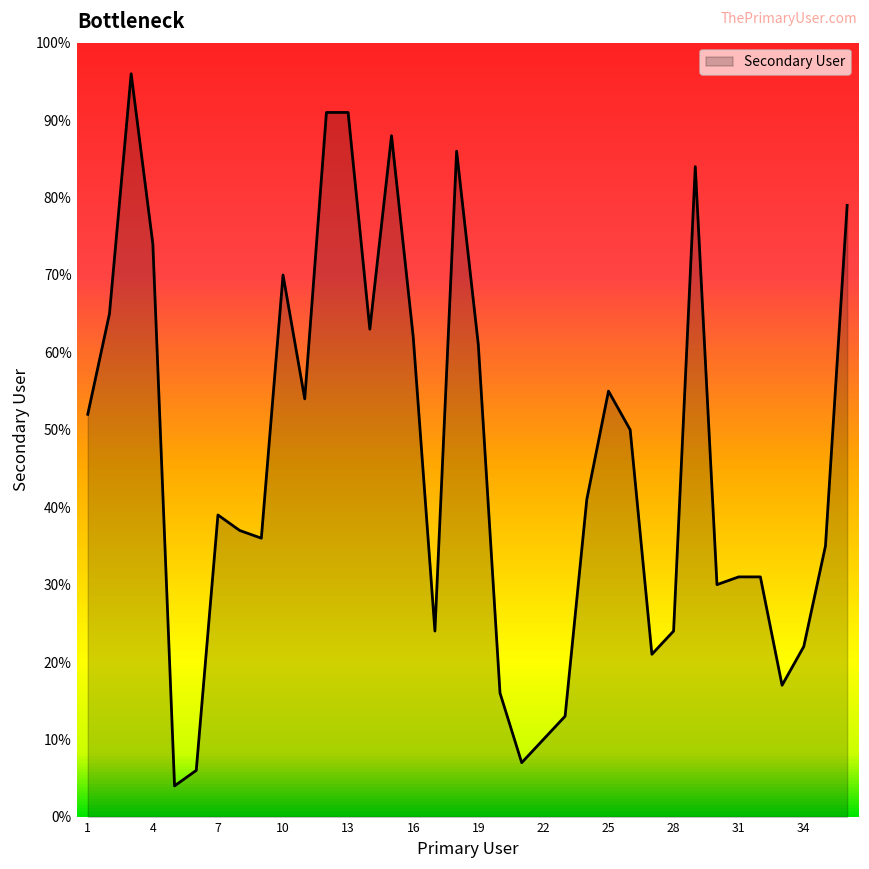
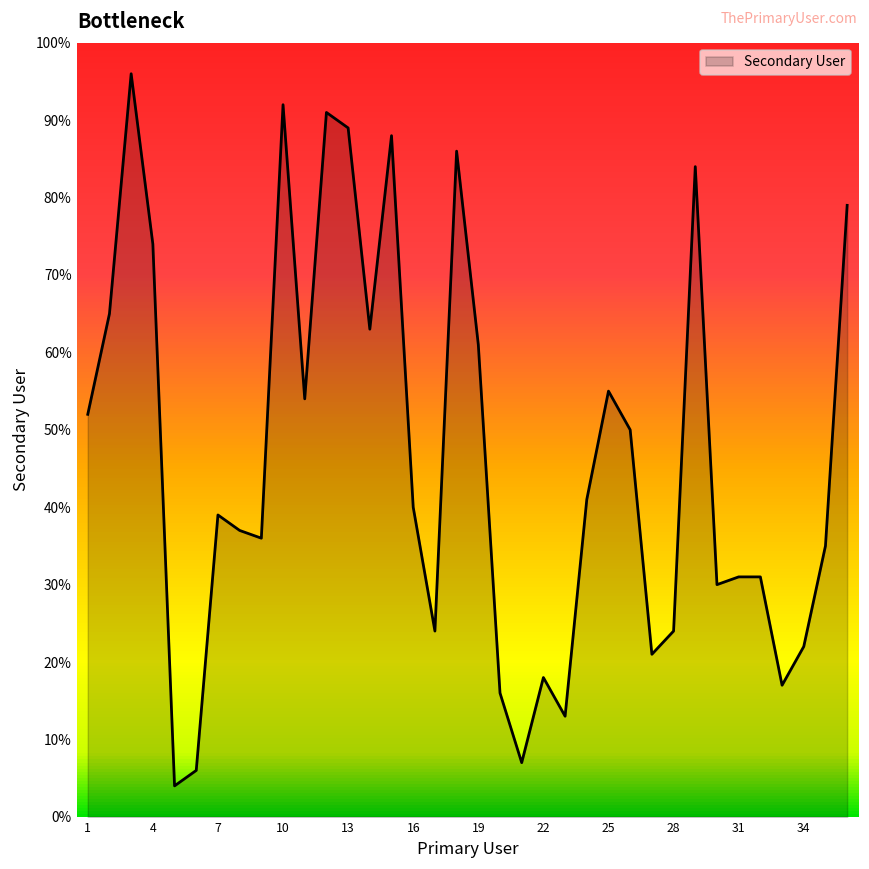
10: 70% -> 92%
13: 91% -> 89%
16: 62% -> 40%
22: 10% -> 18%
